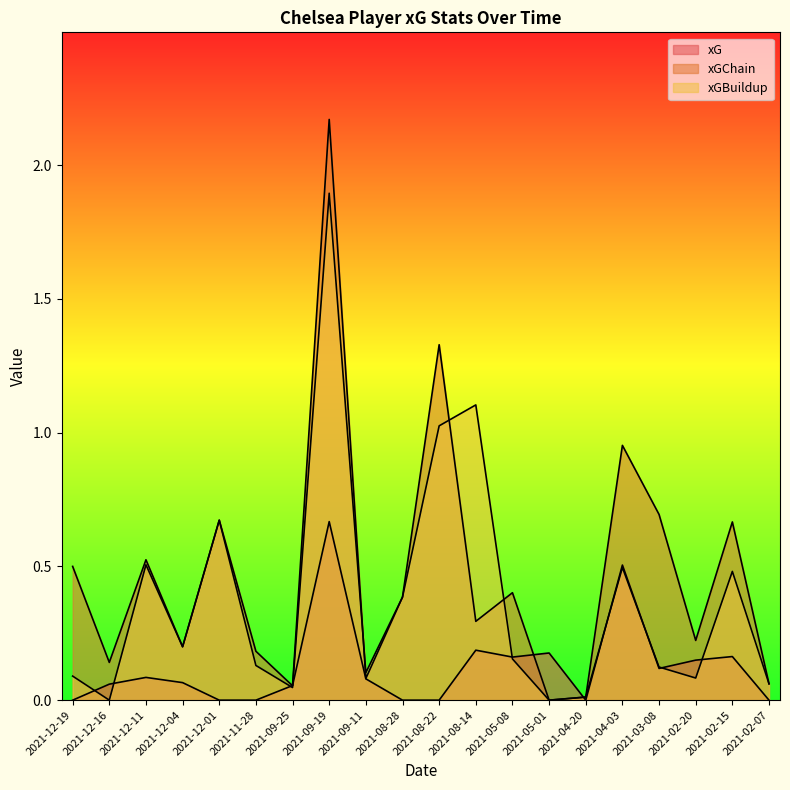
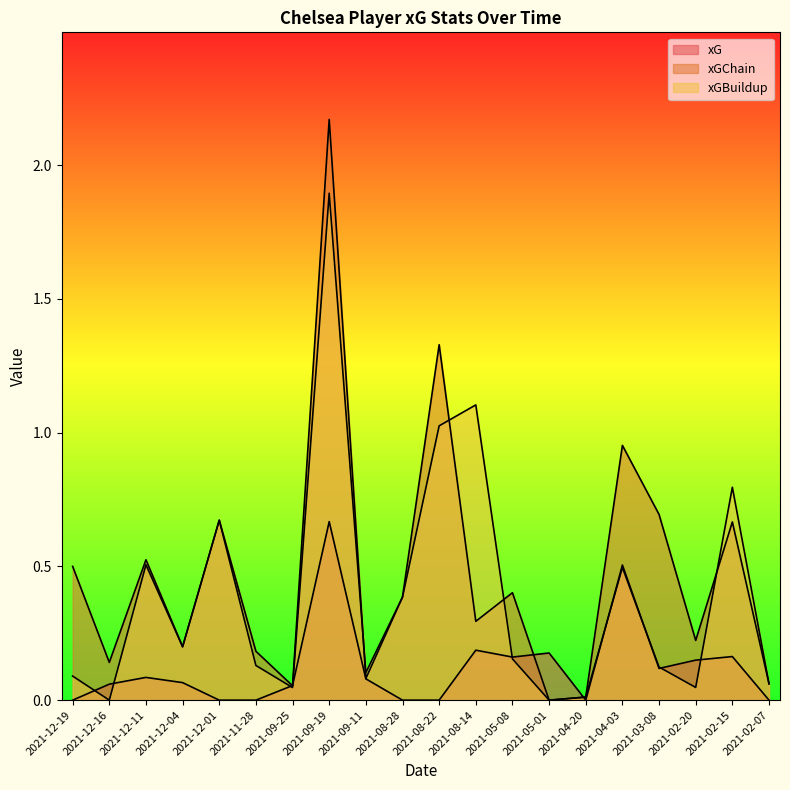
xGBuildup, 2021-02-20: 0.08 -> 0.05
xGBuildup, 2021-02-15: 0.48 -> 0.80
